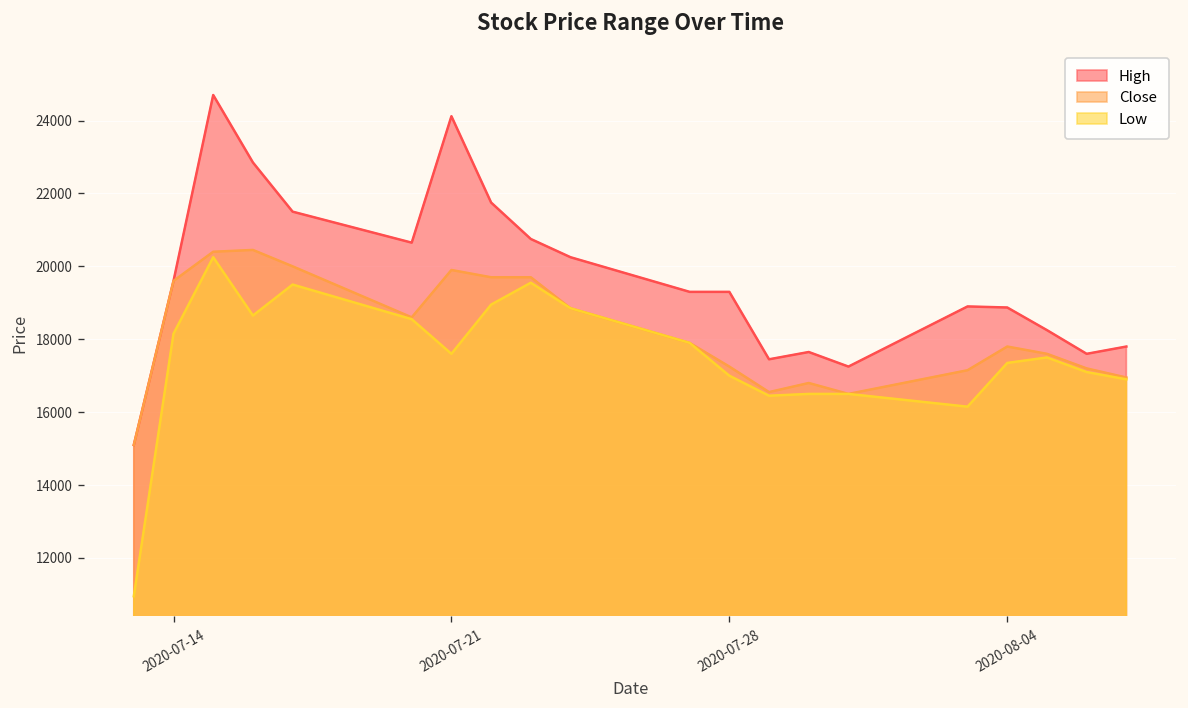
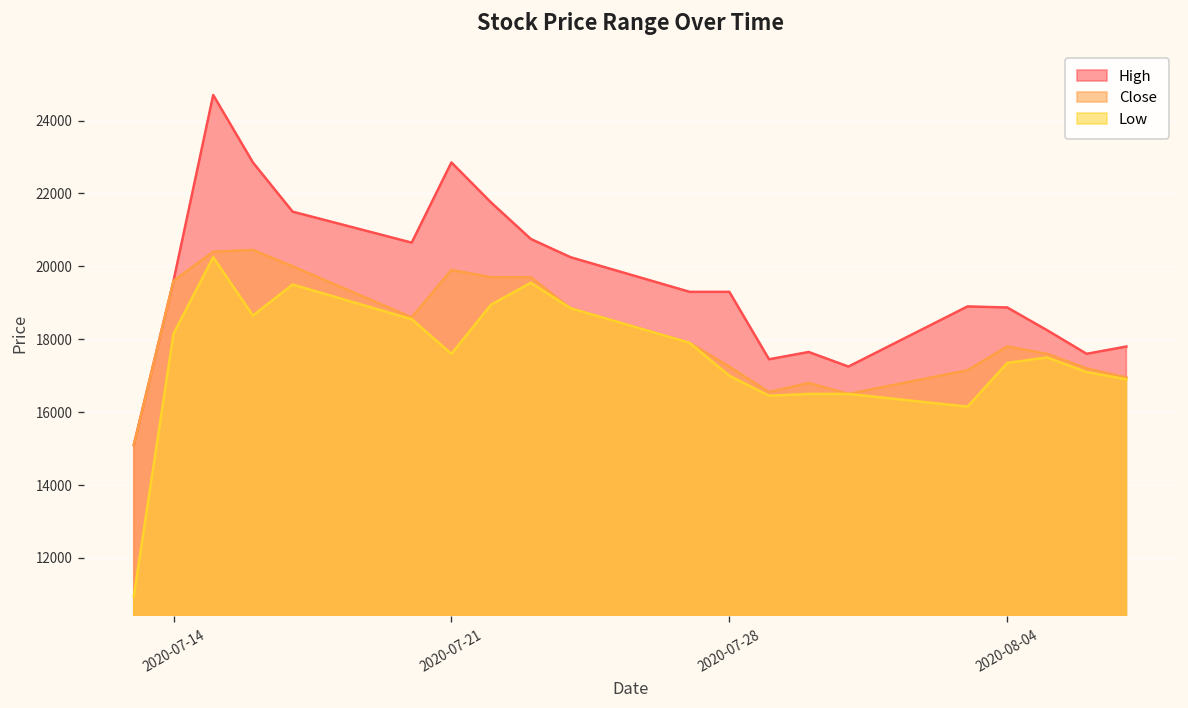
High, 2020-07-21: 24100 -> 22900
